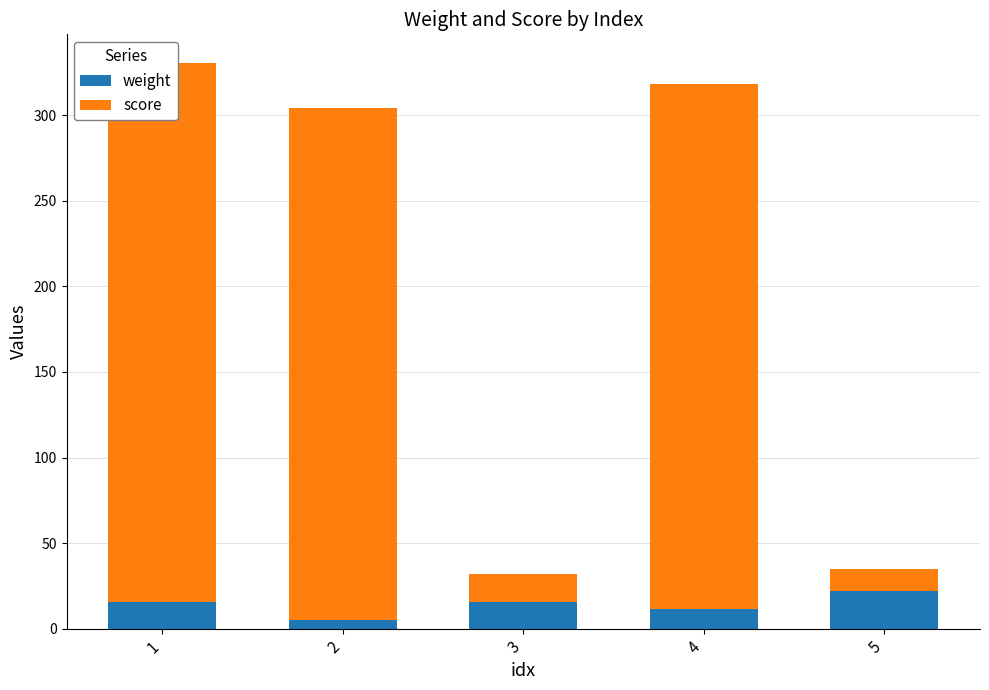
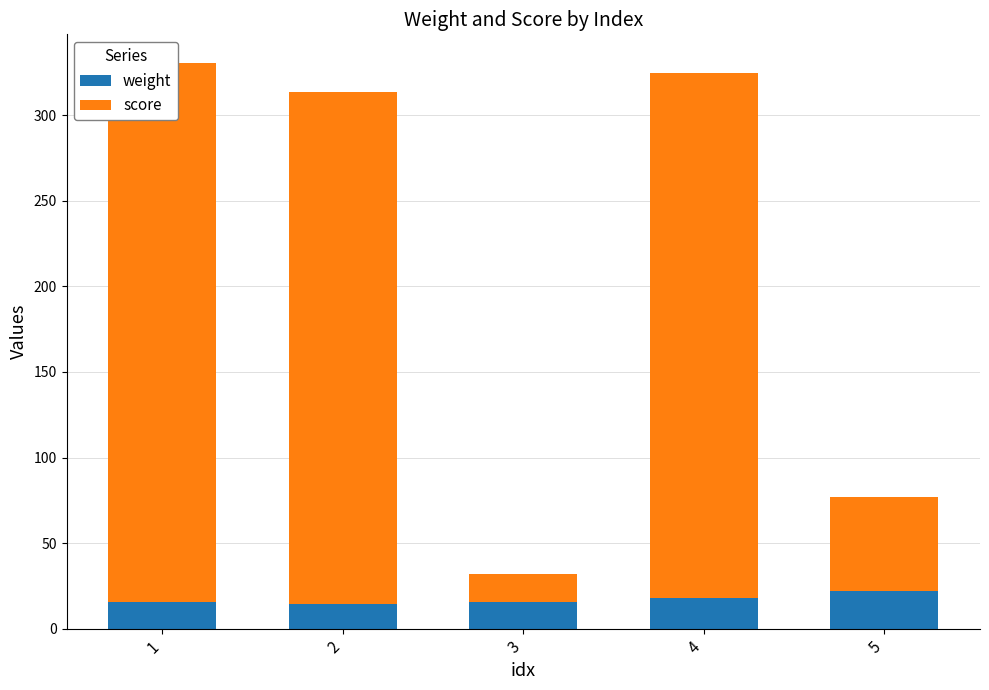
weight, 2: 5 -> 15
weight, 4: 12 -> 18
score, 5: 13 -> 55
